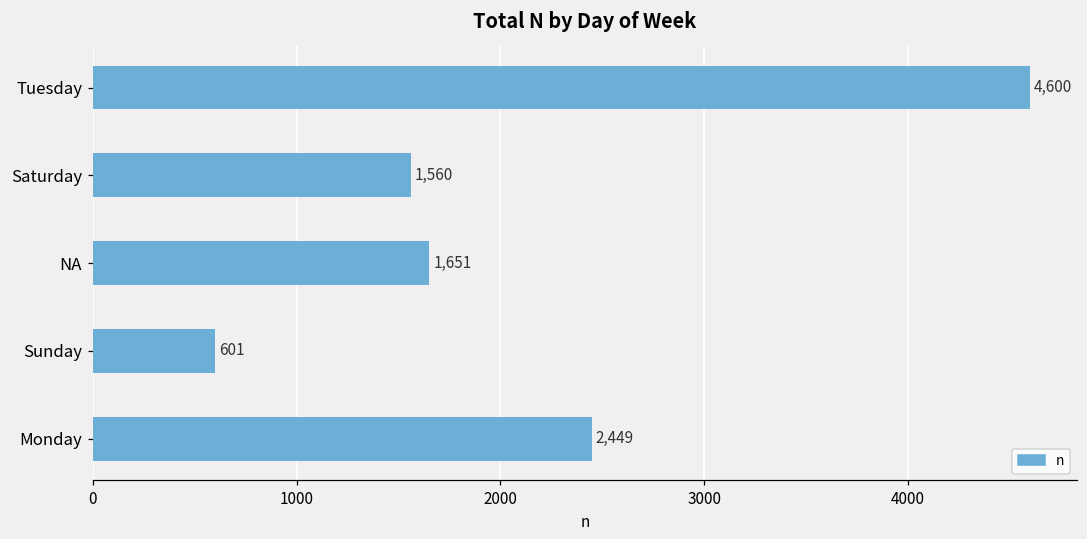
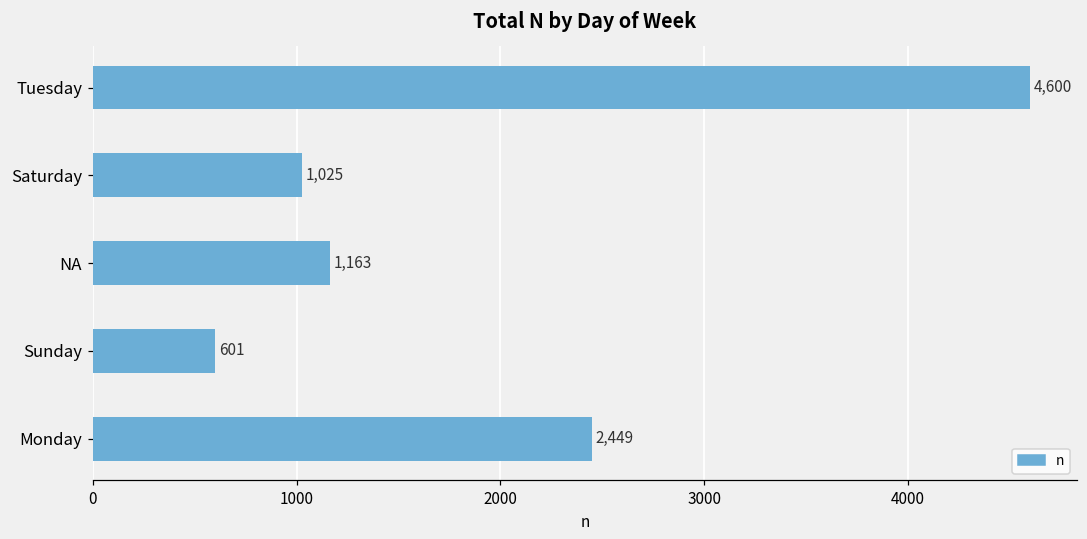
Saturday: 1,560 -> 1,025
NA: 1,651 -> 1,163
